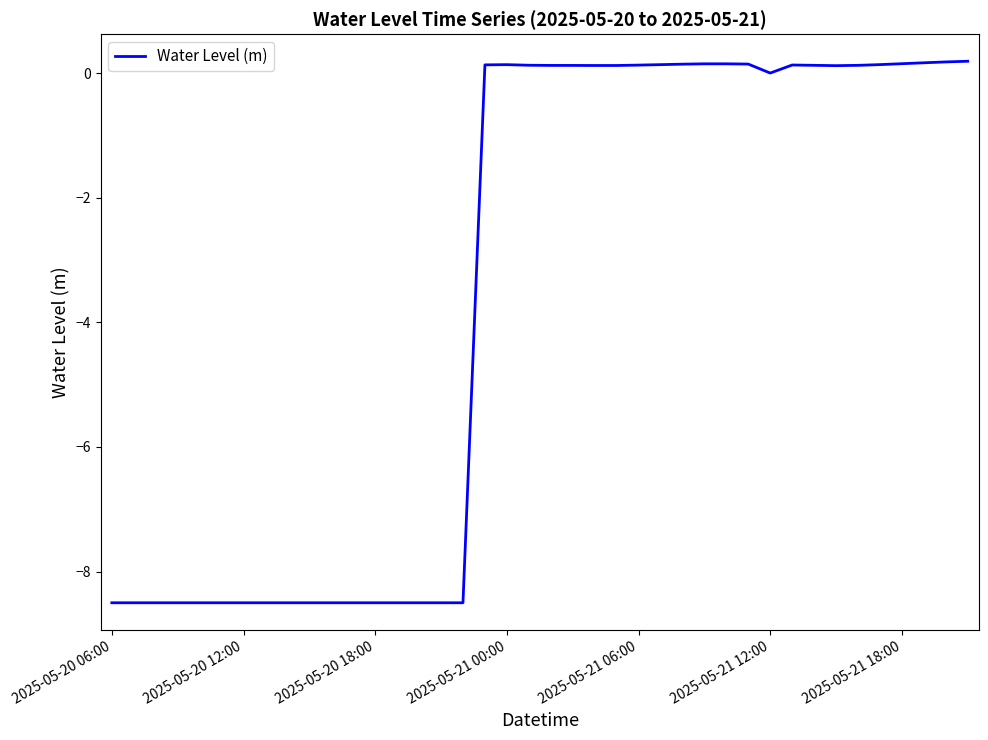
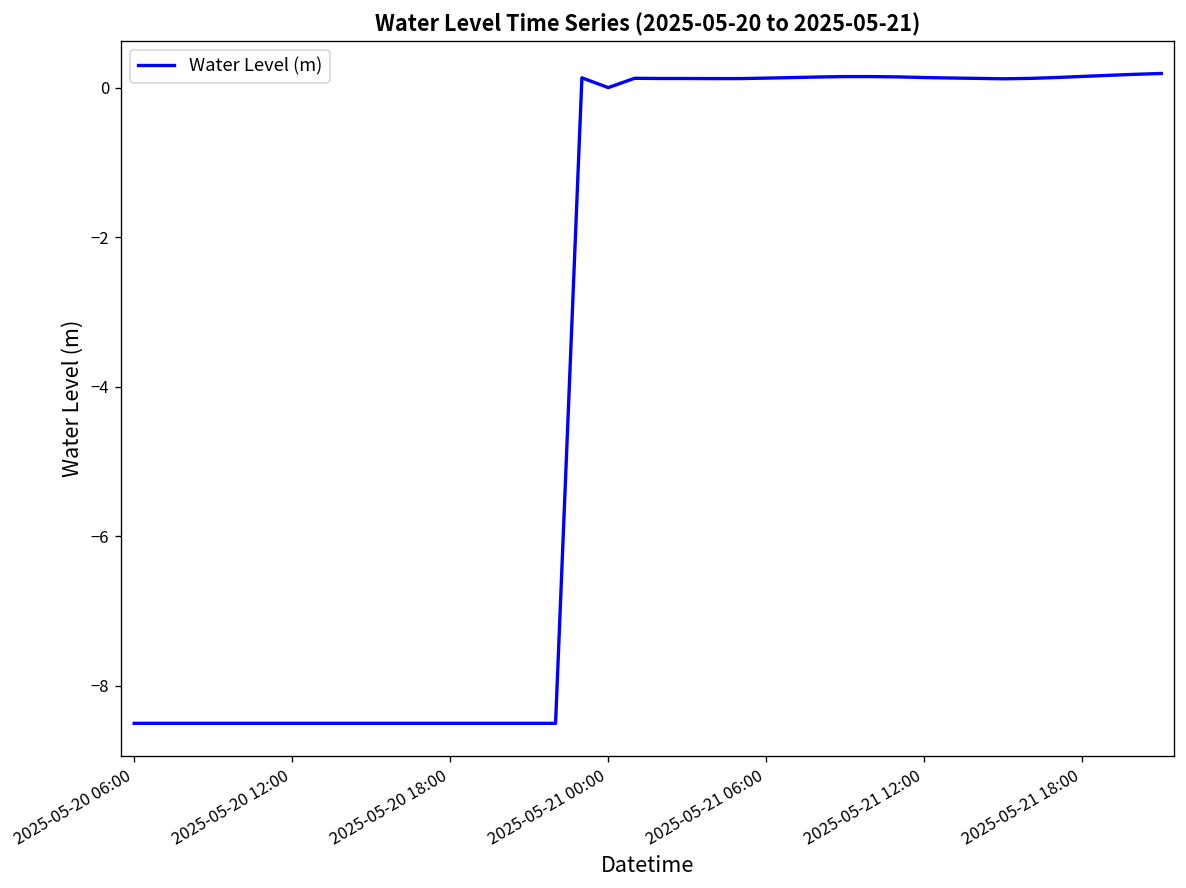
2025-05-21 00:00: 0.1 -> 0.0
2025-05-21 12:00: 0.0 -> 0.1
